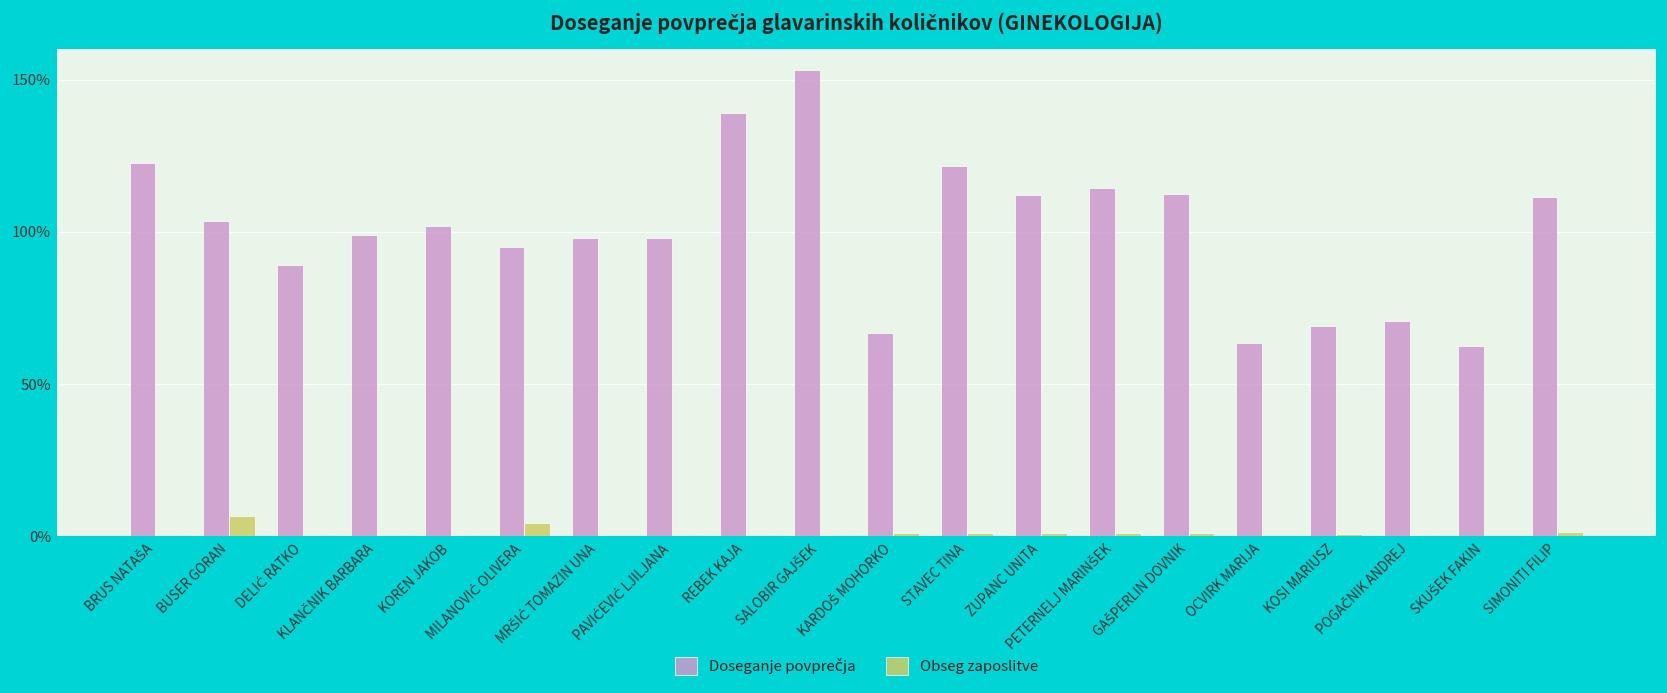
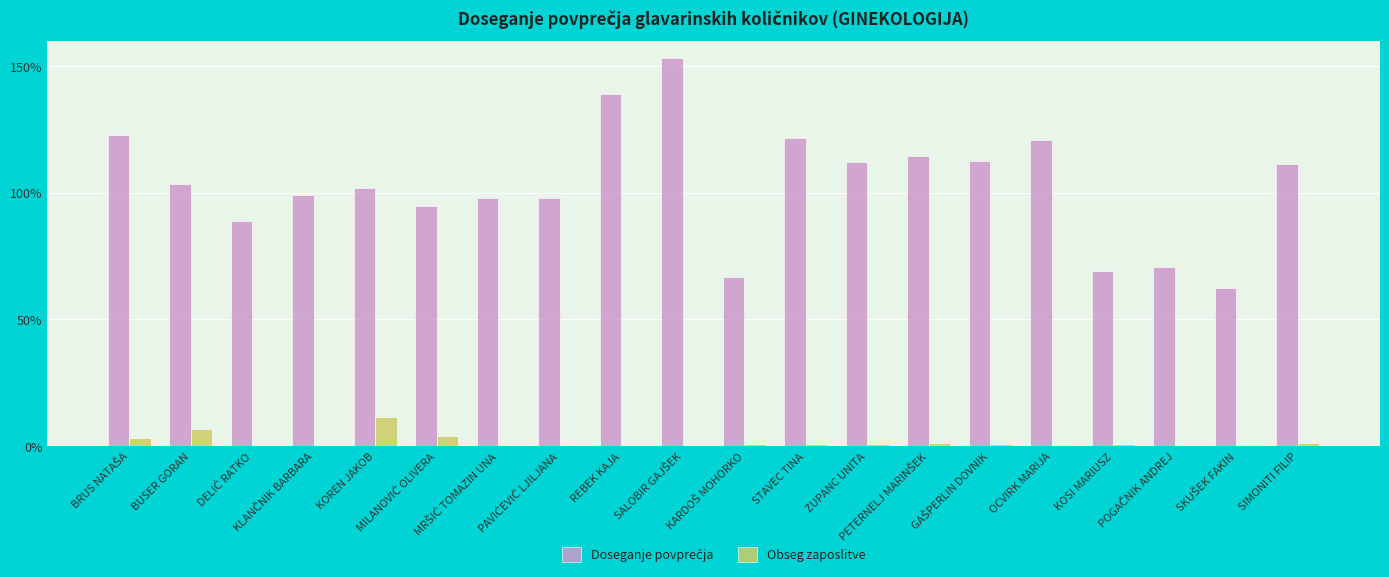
Obseg zaposlitve, BRUS NATAŠA: 0% -> 3%
Obseg zaposlitve, KOREN JAKOB: 0% -> 11%
Doseganje povprečja, OCVIRK MARIJA: 63% -> 121%
